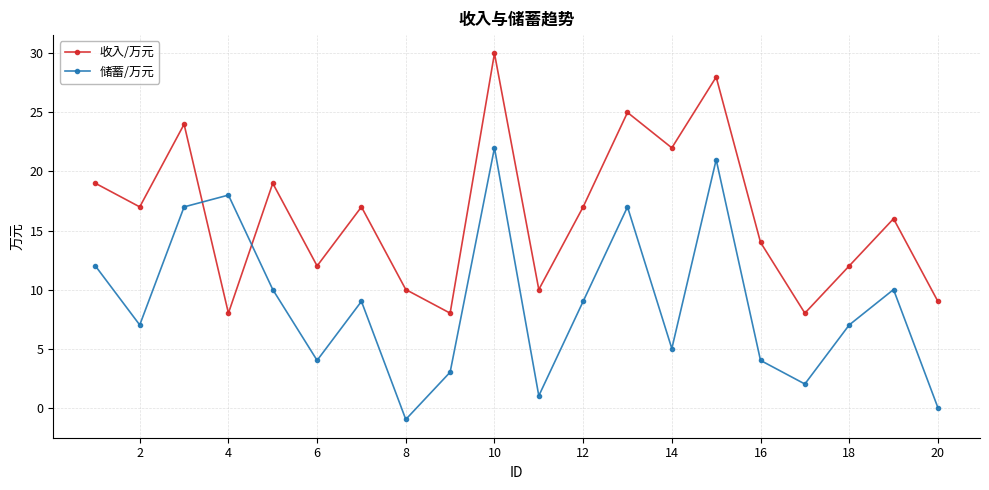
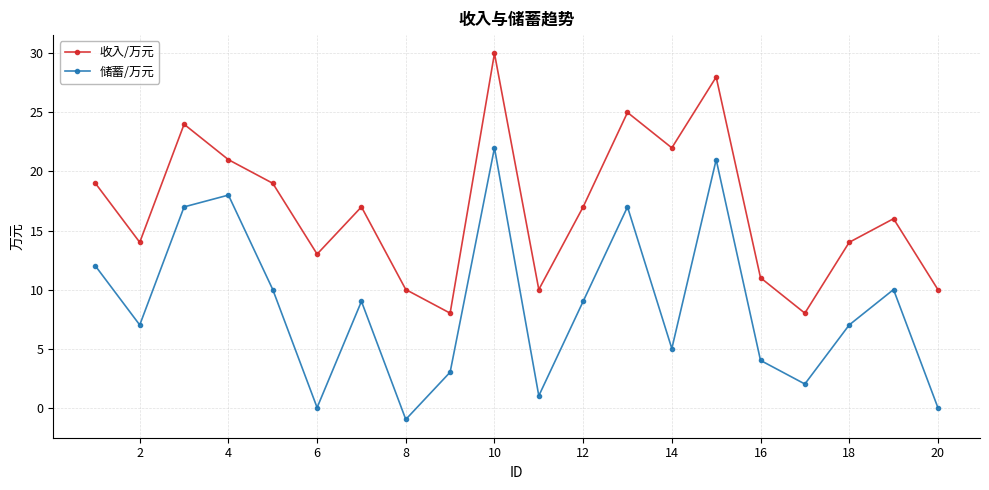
收入/万元, 2: 17 -> 14
收入/万元, 4: 8 -> 21
收入/万元, 6: 12 -> 13
储蓄/万元, 6: 4 -> 0
收入/万元, 16: 14 -> 11
收入/万元, 18: 12 -> 14
收入/万元, 20: 9 -> 10
